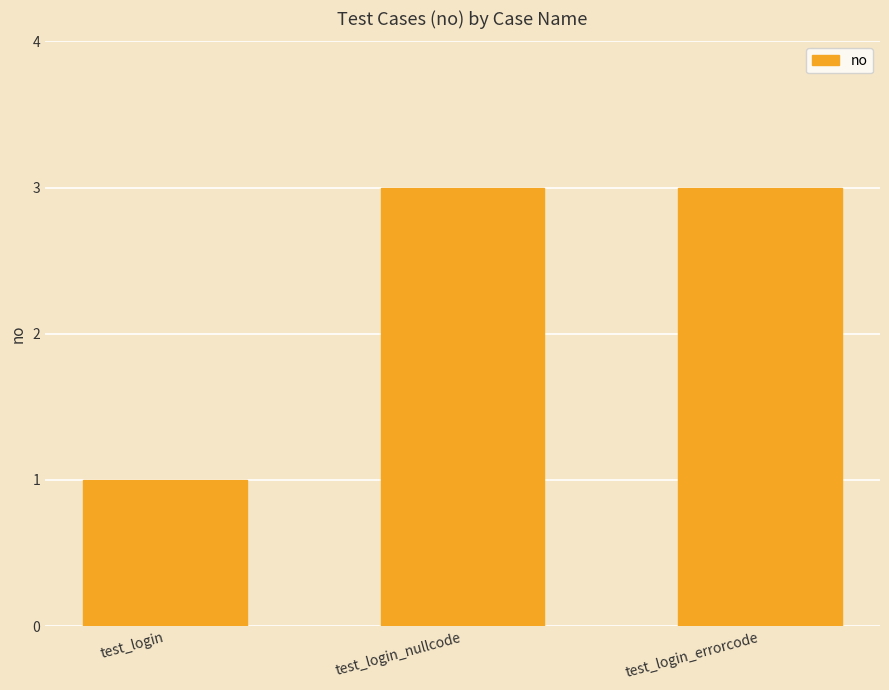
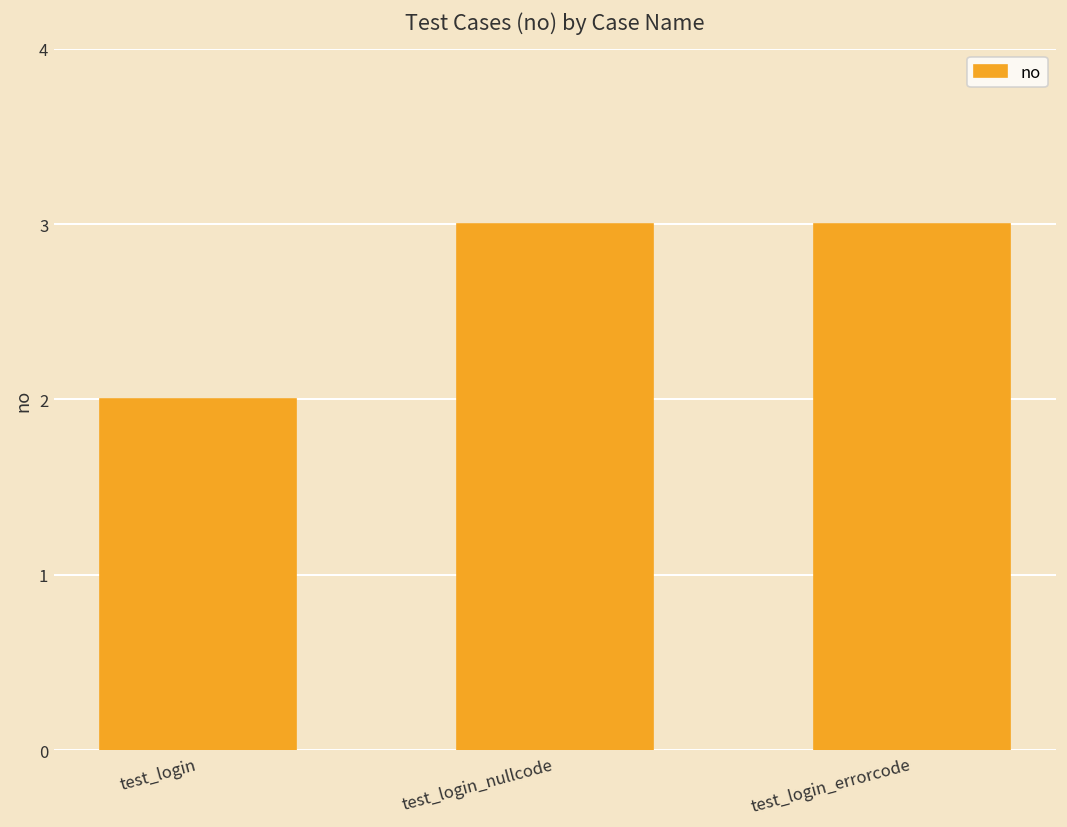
test_login: 1 -> 2
